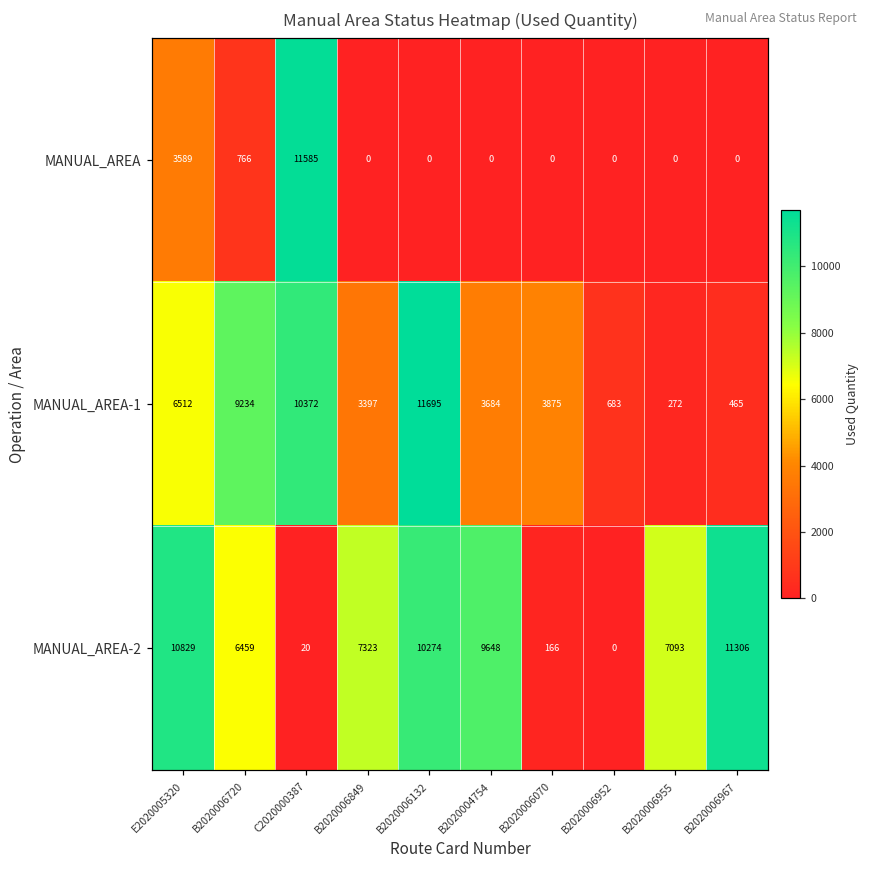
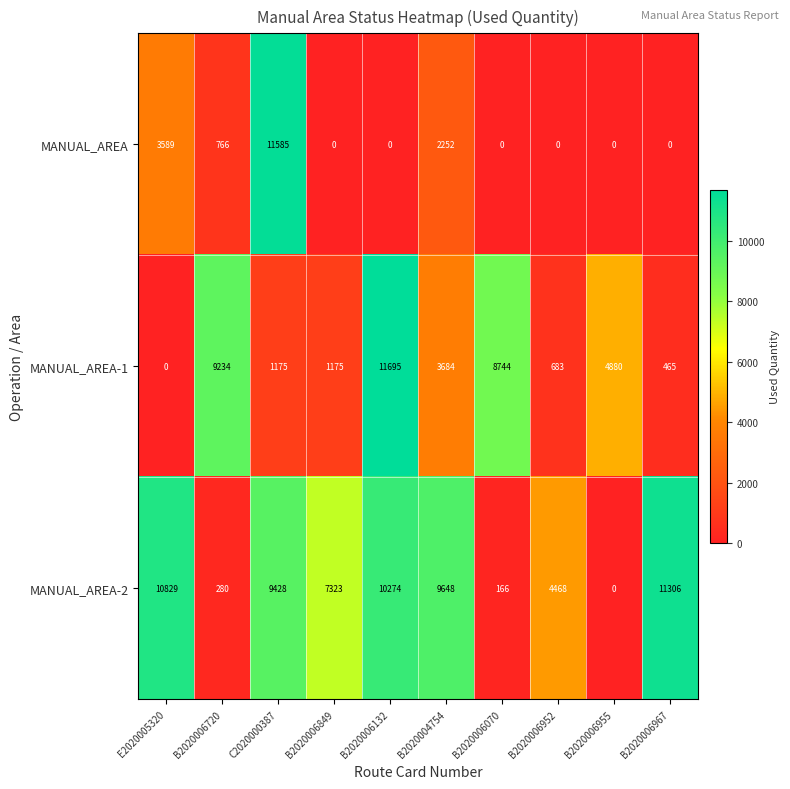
MANUAL_AREA, B2020004754: 0 -> 2252
MANUAL_AREA-1, E2020005320: 6512 -> 0
MANUAL_AREA-1, C2020000387: 10372 -> 1175
MANUAL_AREA-1, B2020006849: 3397 -> 1175
MANUAL_AREA-1, B2020006070: 3875 -> 8744
MANUAL_AREA-1, B2020006955: 272 -> 4880
MANUAL_AREA-2, B2020006720: 6459 -> 280
MANUAL_AREA-2, C2020000387: 20 -> 9428
MANUAL_AREA-2, B2020006952: 0 -> 4468
MANUAL_AREA-2, B2020006955: 7093 -> 0
